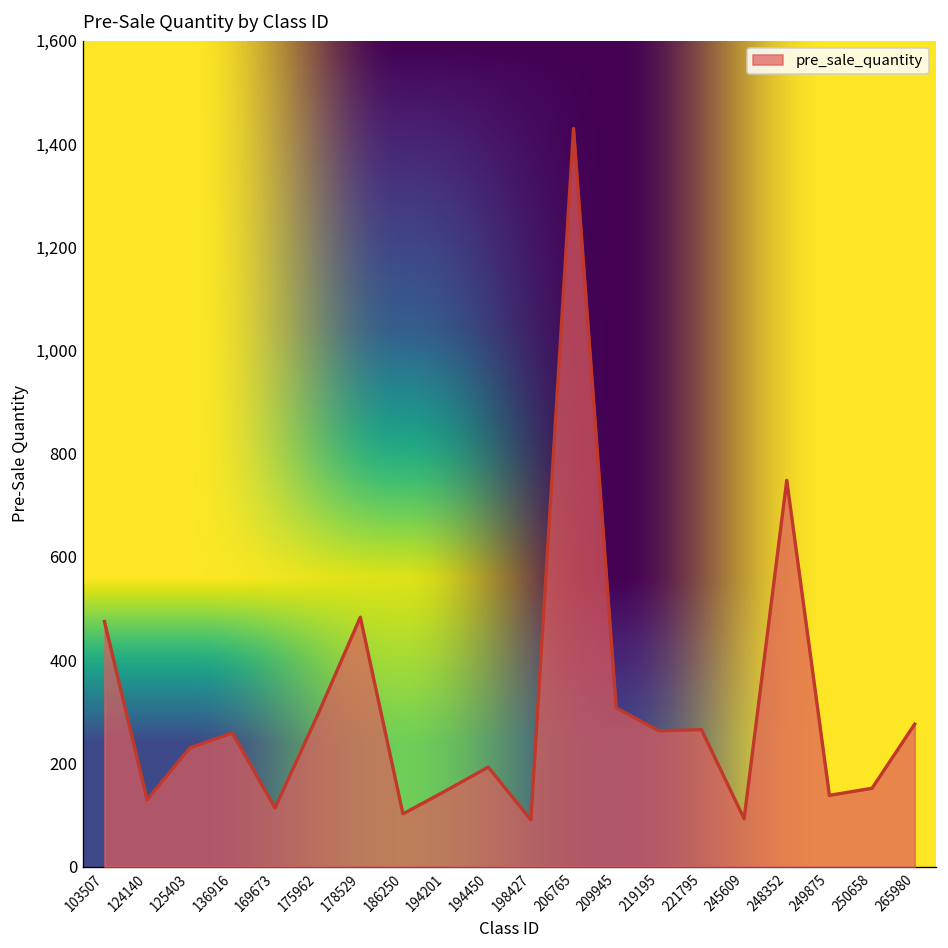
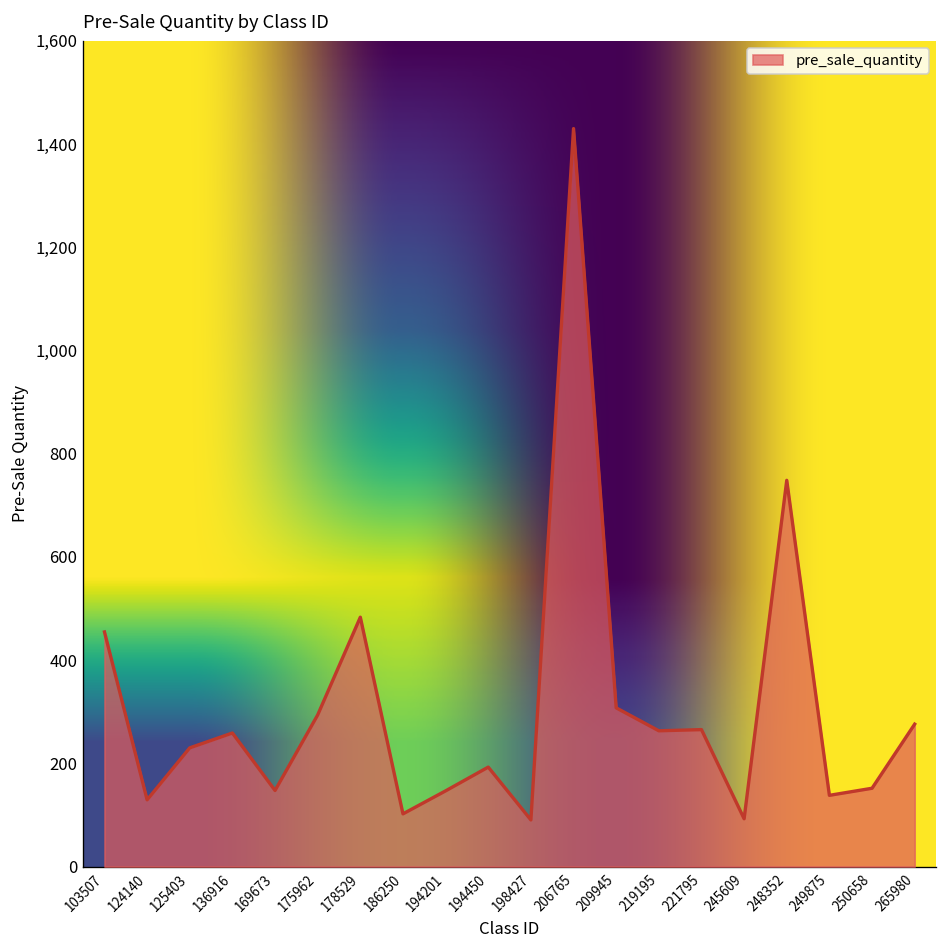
103507: 470 -> 450
169673: 110 -> 150
